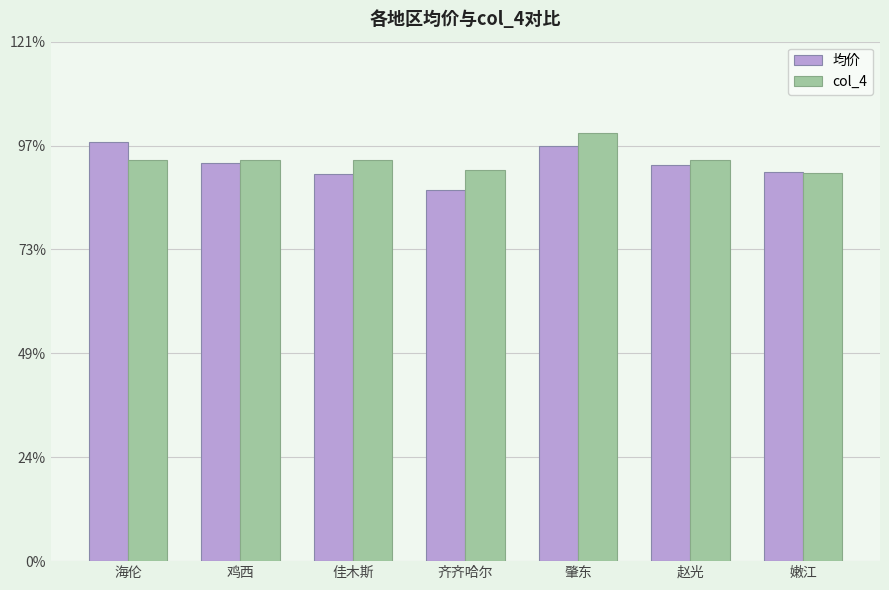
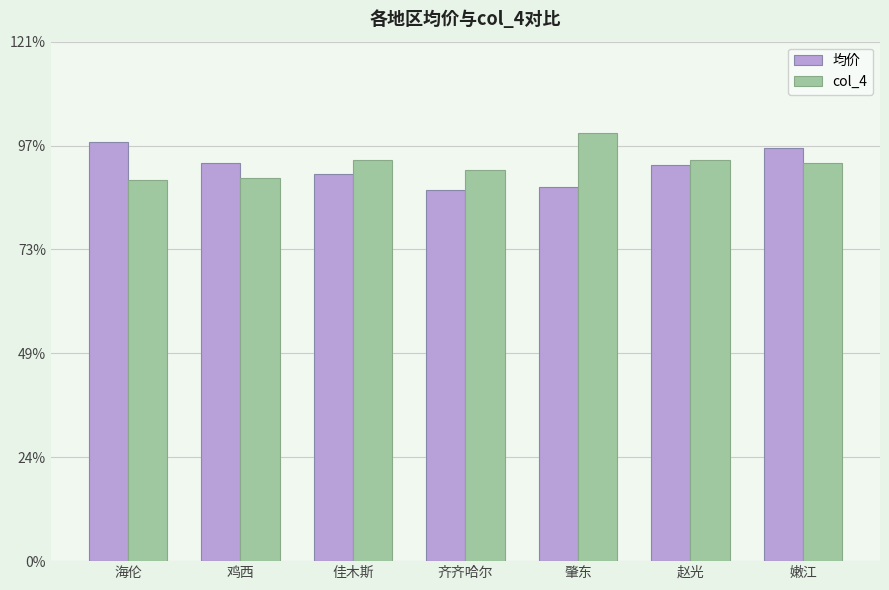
col_4, 海伦: 93% -> 89%
col_4, 鸡西: 93% -> 89%
均价, 肇东: 97% -> 87%
均价, 嫩江: 91% -> 96%
col_4, 嫩江: 90% -> 93%
